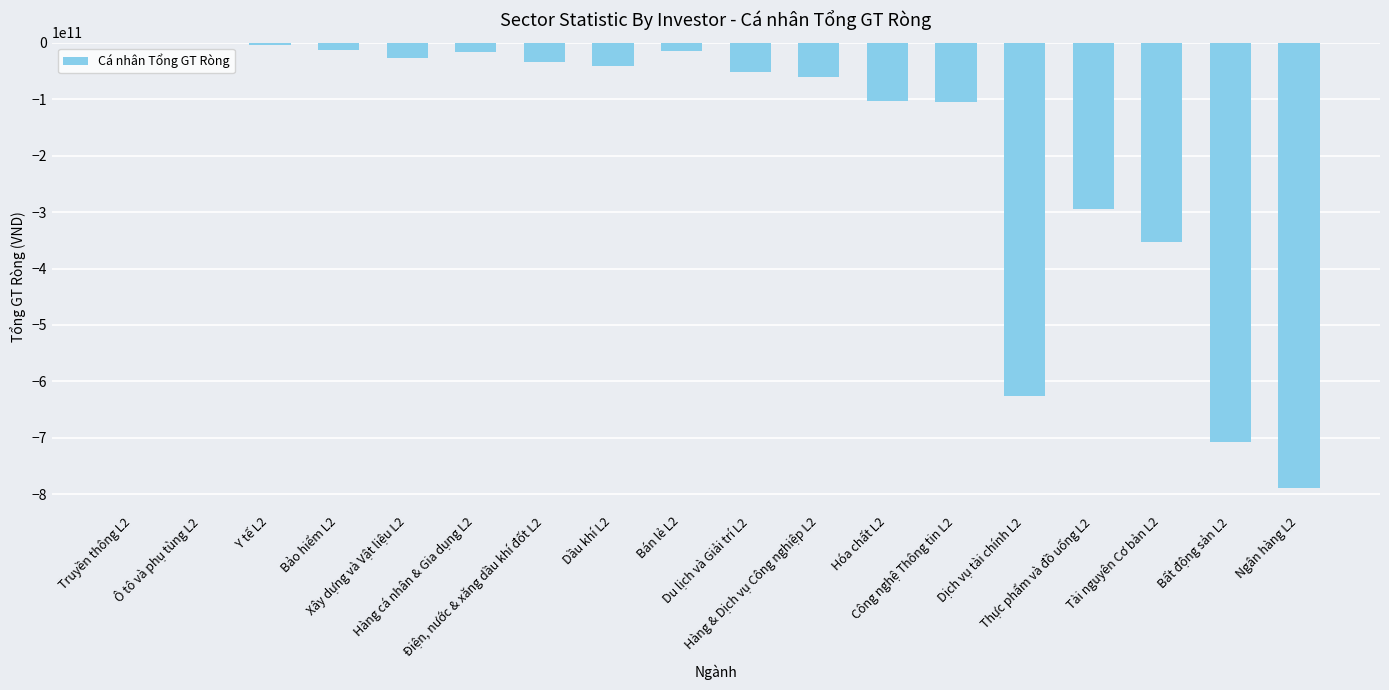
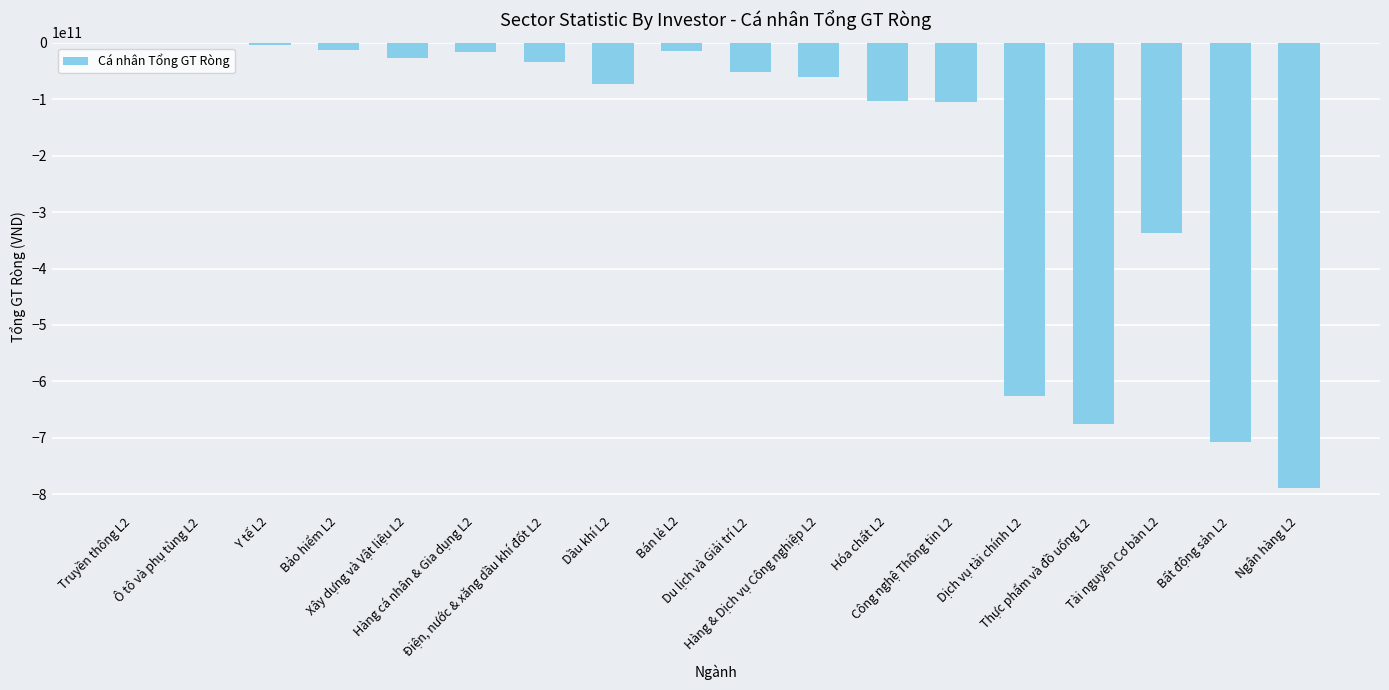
Dầu khí L2: -40000000000 -> -70000000000
Thực phẩm và đồ uống L2: -290000000000 -> -670000000000
Tài nguyên Cơ bản L2: -350000000000 -> -340000000000
